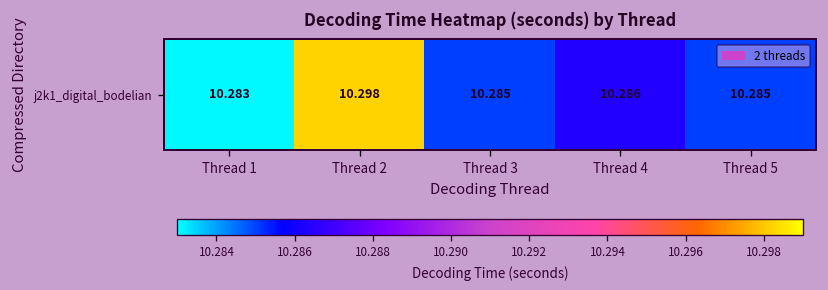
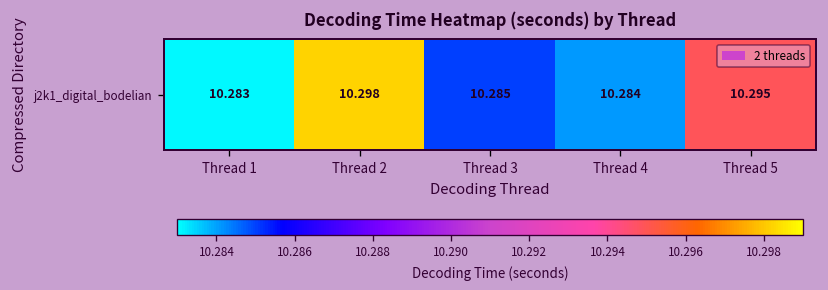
j2k1_digital_bodelian, Thread 4: 10.286 -> 10.284
j2k1_digital_bodelian, Thread 5: 10.285 -> 10.295
